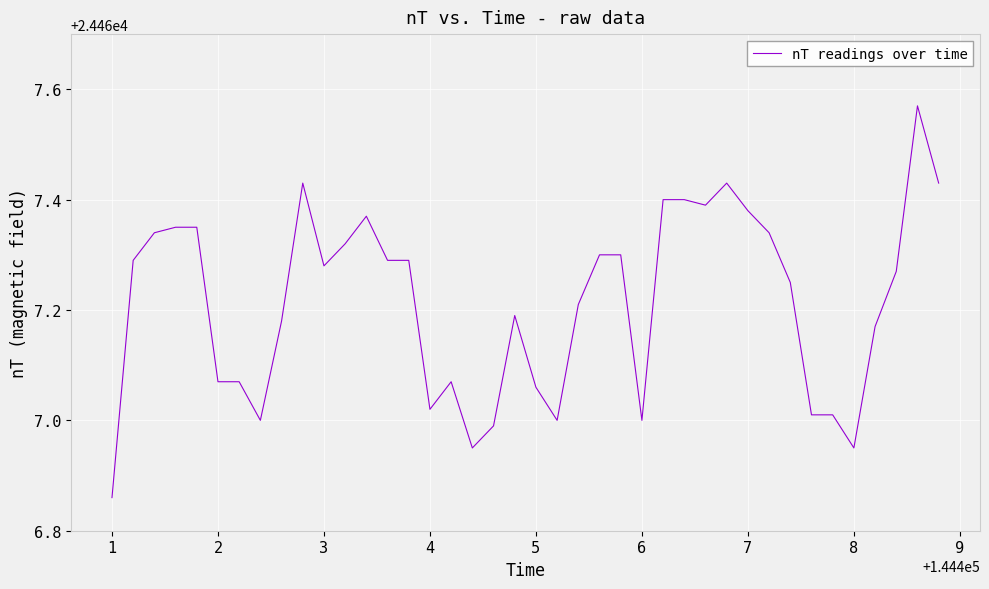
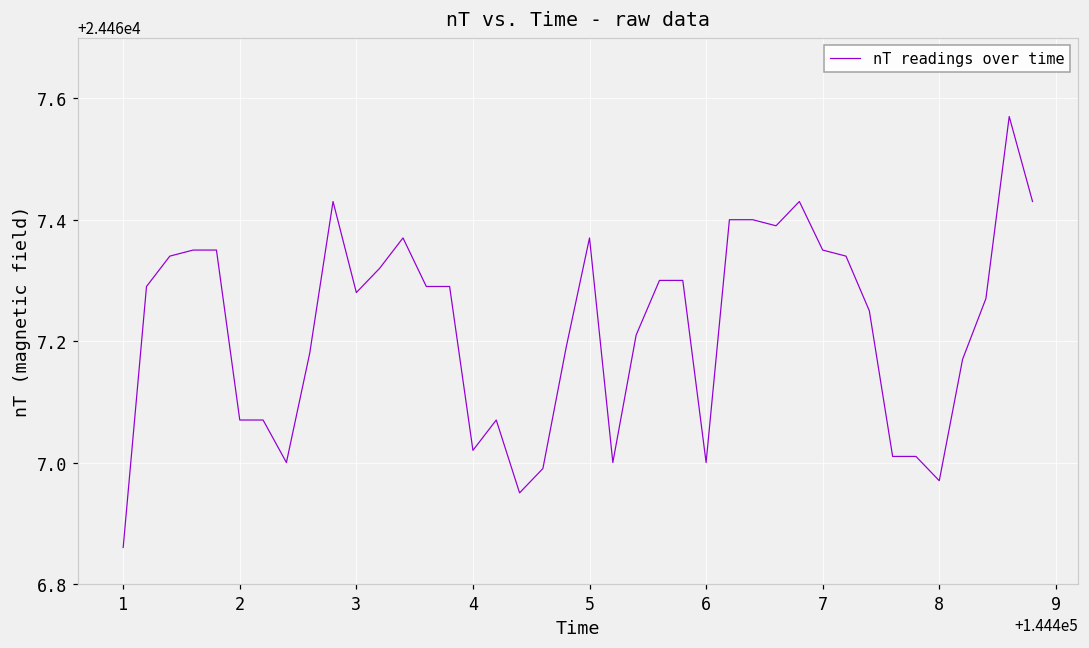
5: 24467.06 -> 24467.37
7: 24467.38 -> 24467.35
8: 24466.95 -> 24466.97
